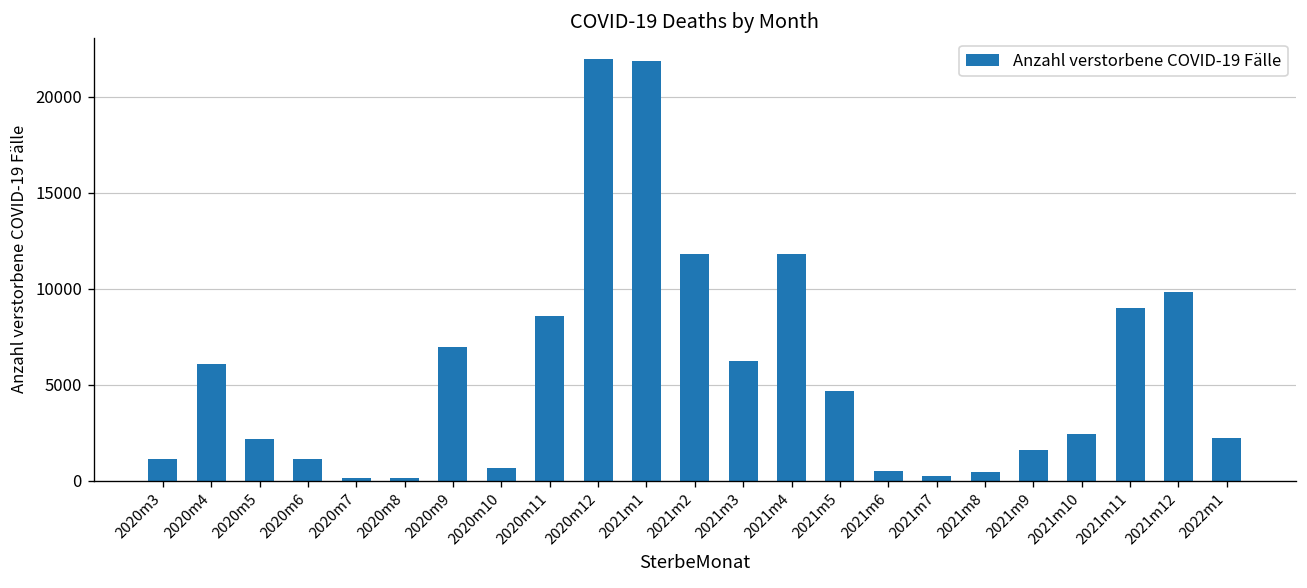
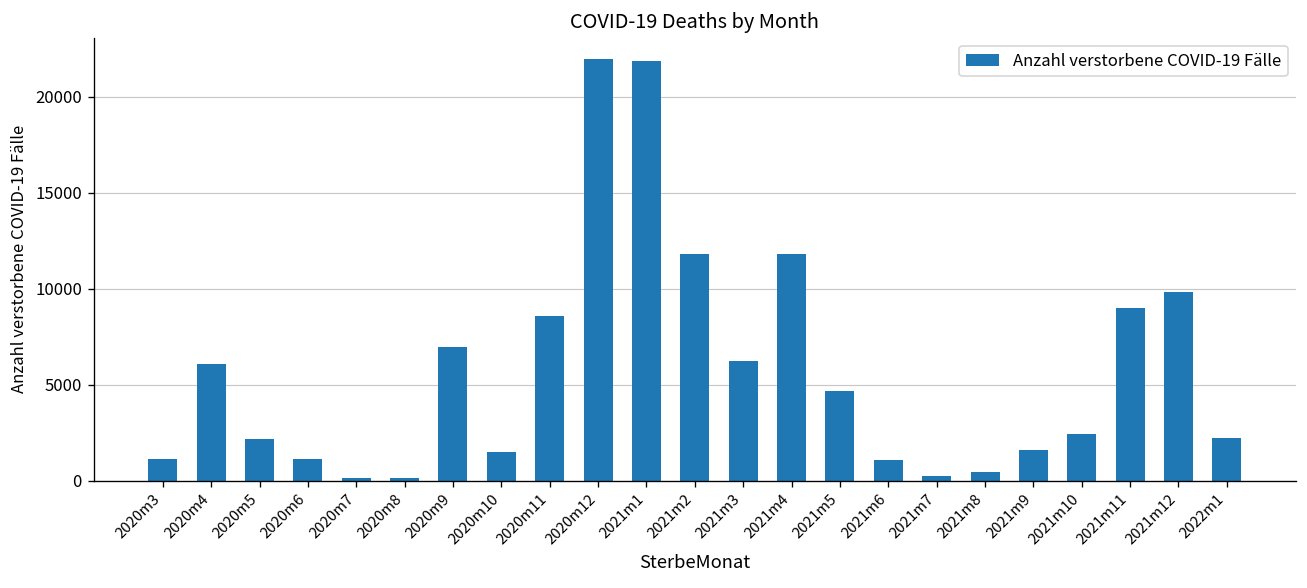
2020m10: 700 -> 1500
2021m6: 500 -> 1100
